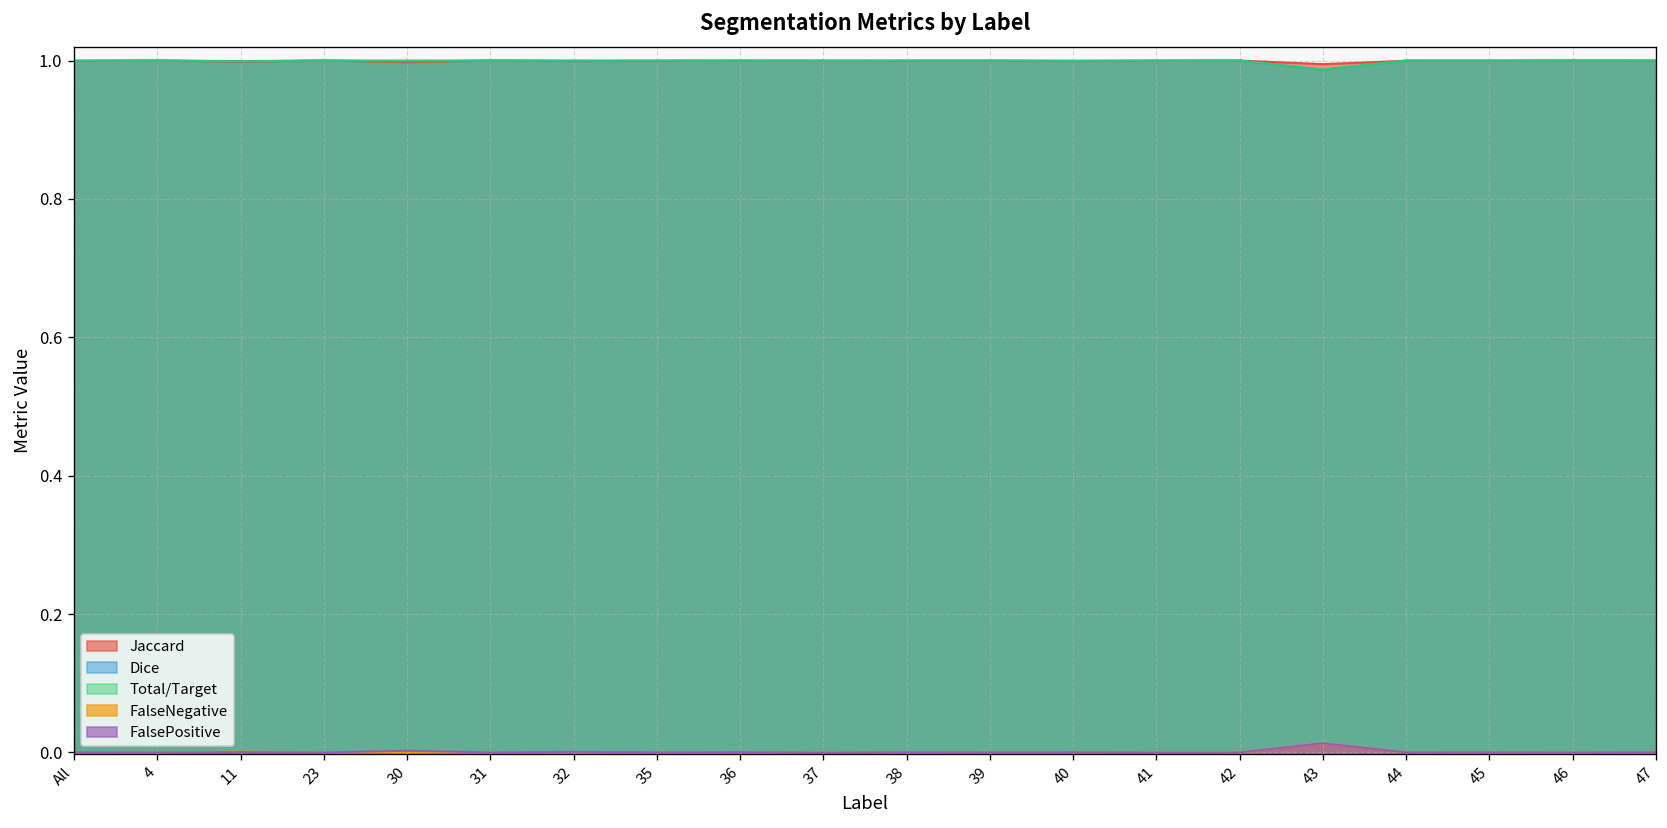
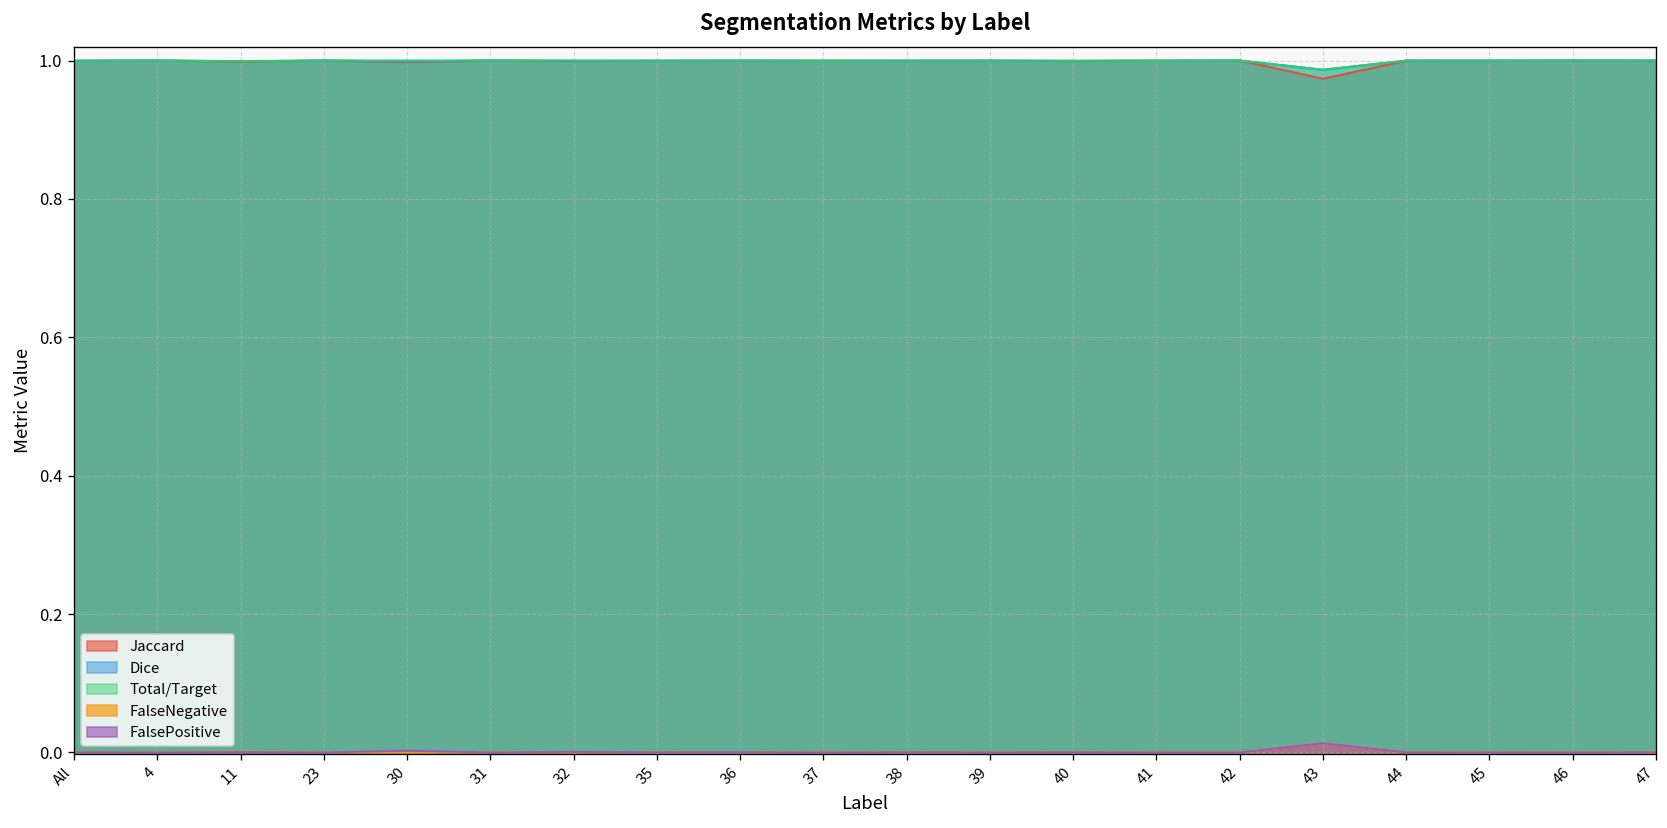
Jaccard, 43: 0.99 -> 0.97
